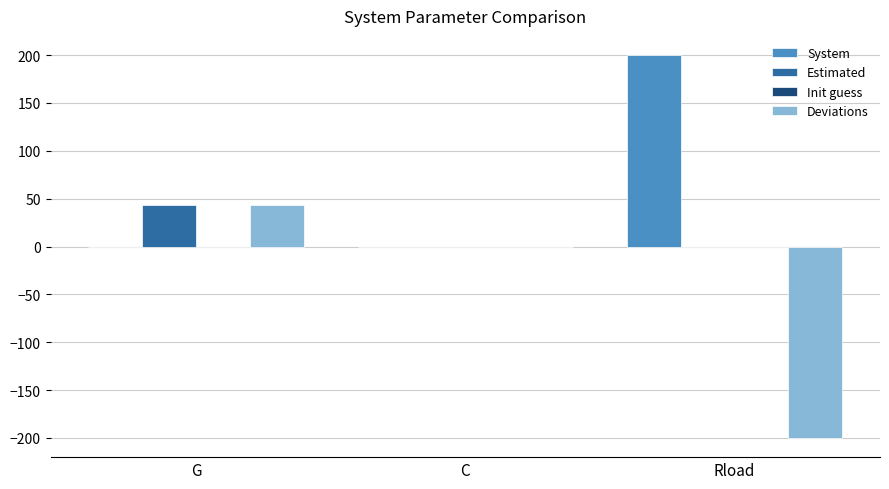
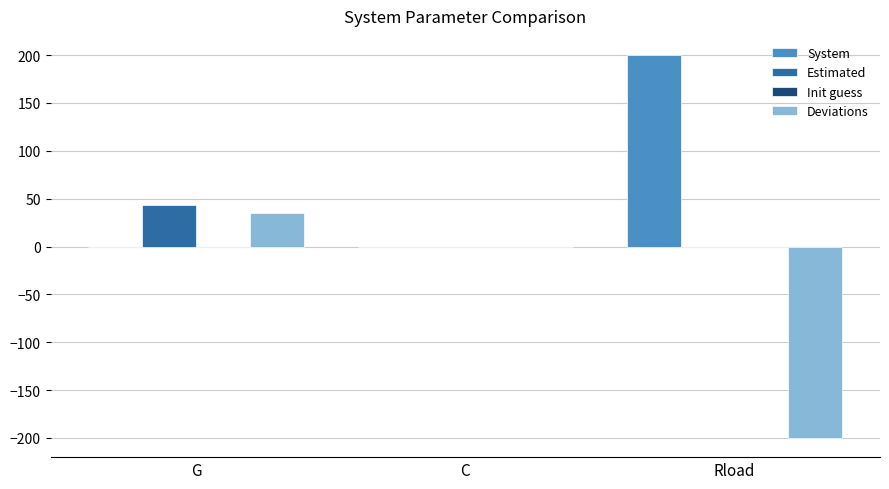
Deviations, G: 40 -> 30
